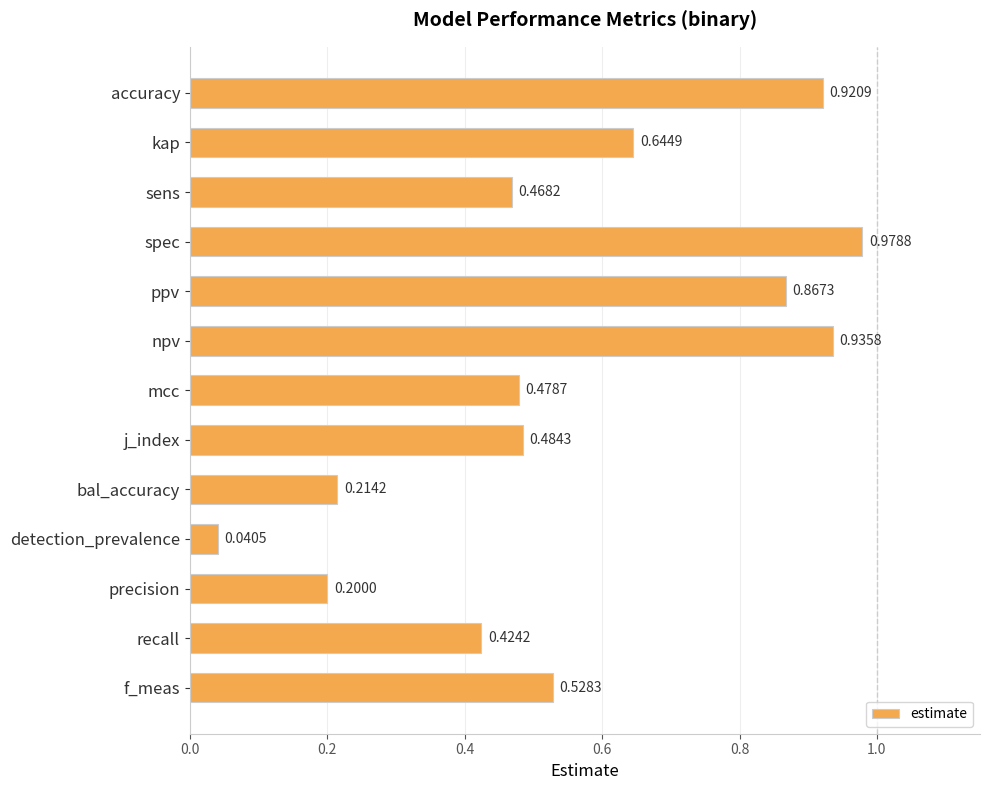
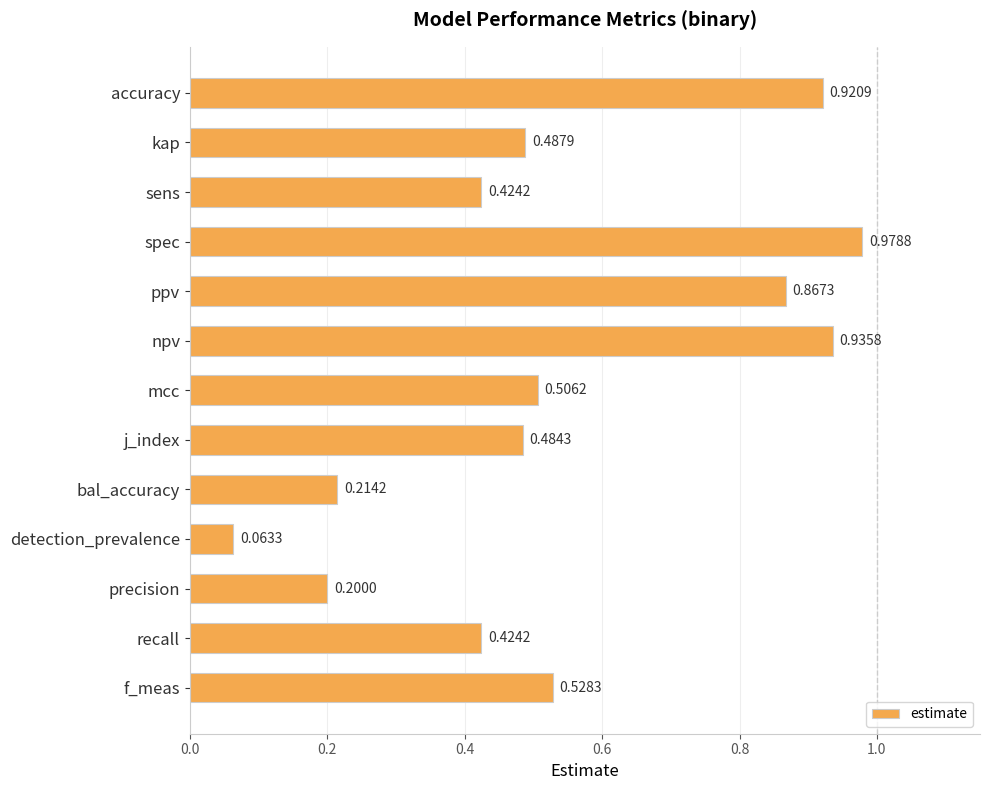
kap: 0.6449 -> 0.4879
sens: 0.4682 -> 0.4242
mcc: 0.4787 -> 0.5062
detection_prevalence: 0.0405 -> 0.0633
